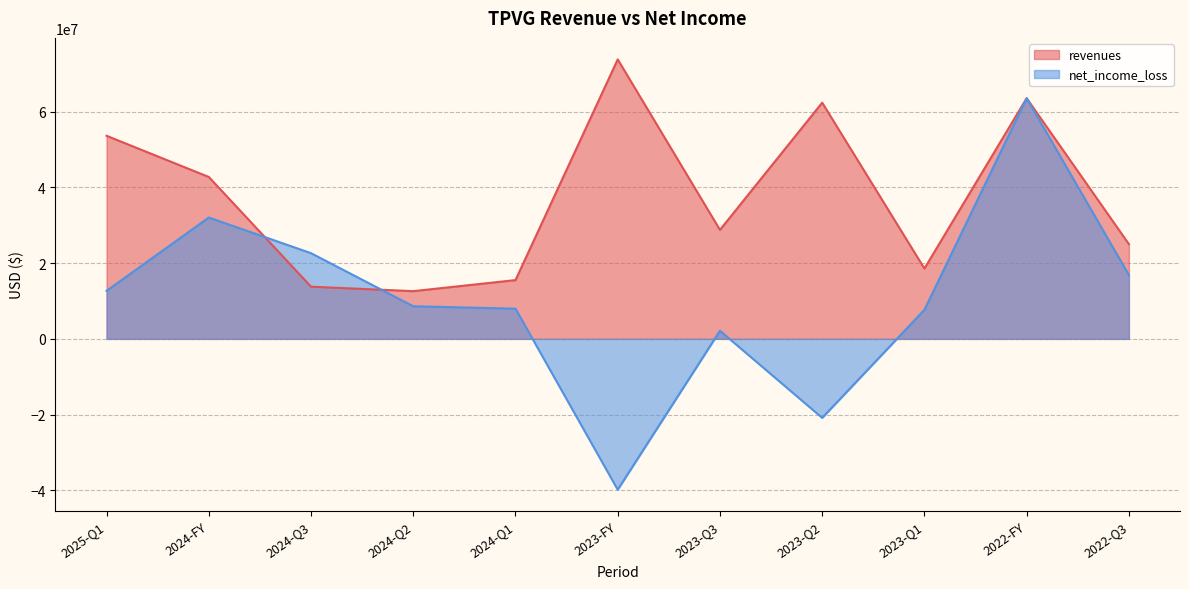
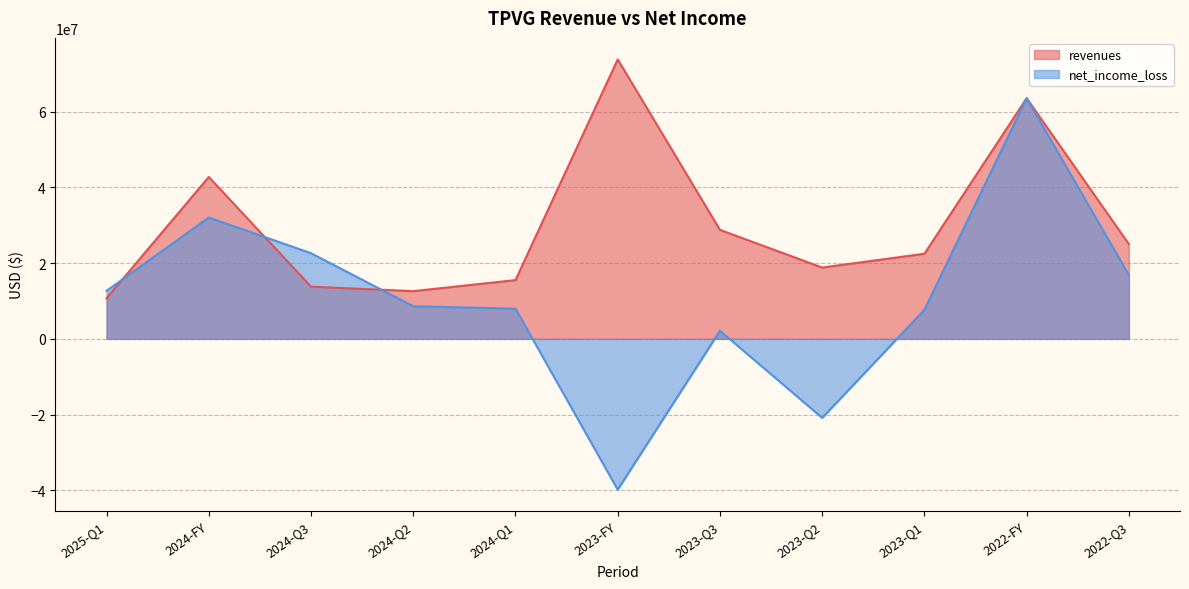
revenues, 2025-Q1: 54000000 -> 11000000
revenues, 2023-Q2: 62000000 -> 19000000
revenues, 2023-Q1: 19000000 -> 22000000
